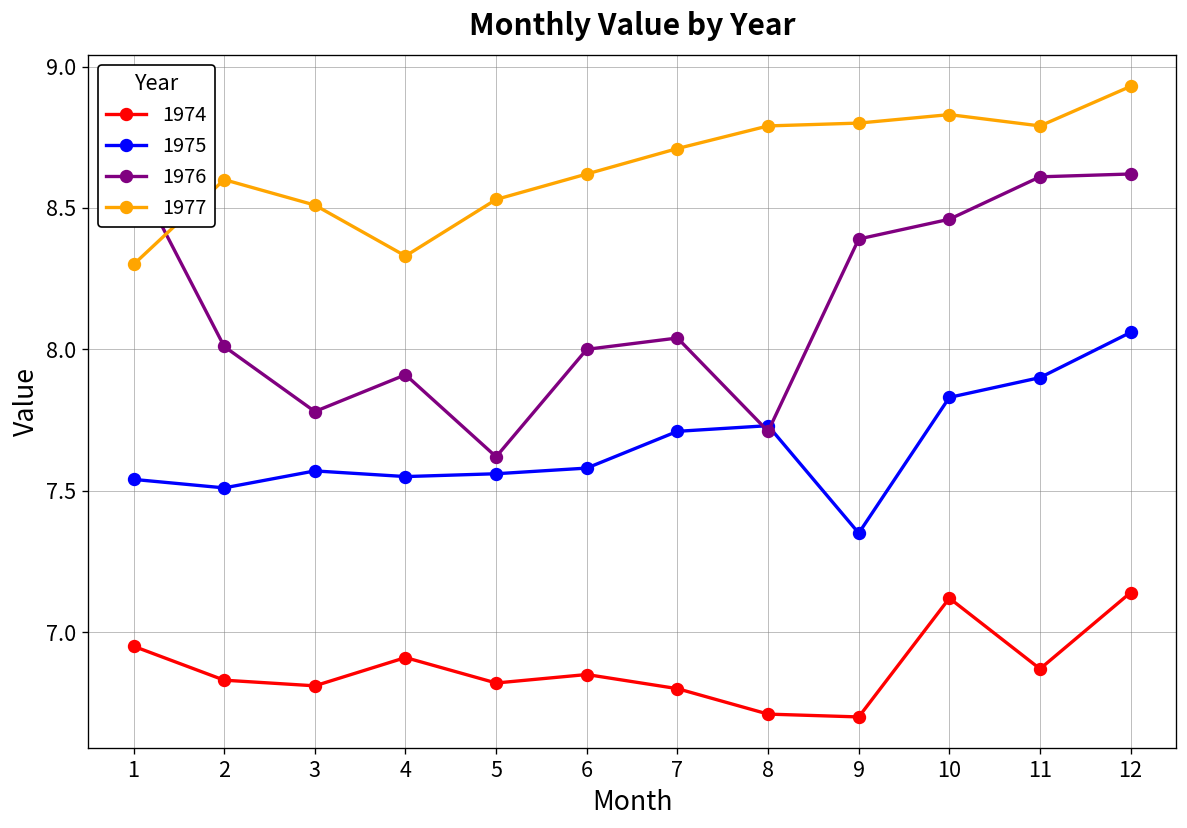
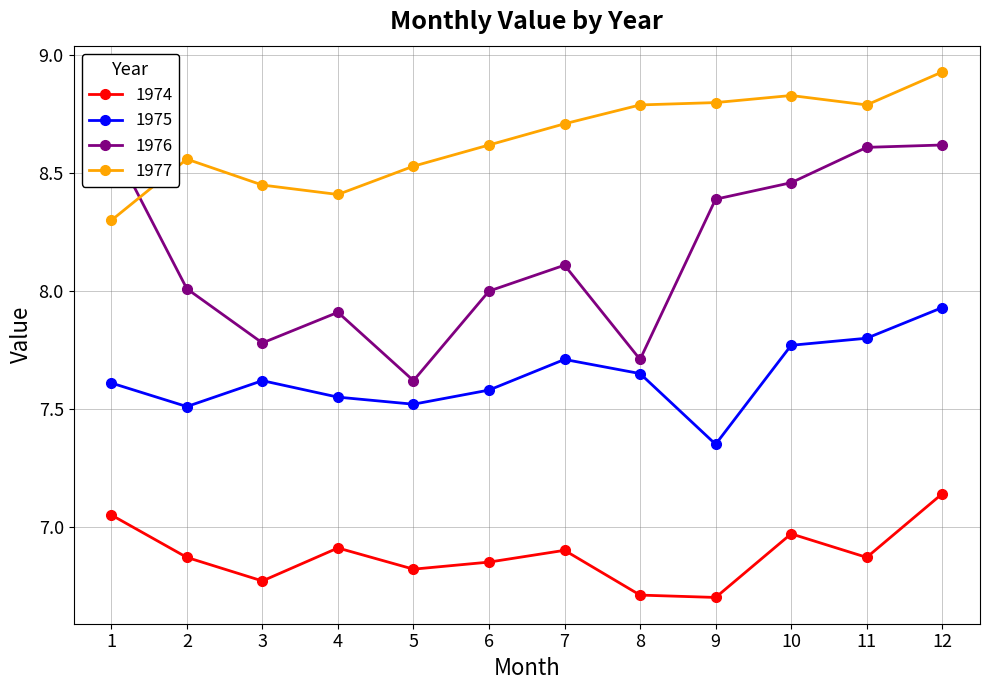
1974, 1: 6.95 -> 7.05
1975, 1: 7.54 -> 7.61
1974, 2: 6.83 -> 6.87
1977, 2: 8.60 -> 8.56
1974, 3: 6.81 -> 6.77
1975, 3: 7.57 -> 7.62
1977, 3: 8.51 -> 8.45
1977, 4: 8.33 -> 8.41
1975, 5: 7.56 -> 7.52
1974, 7: 6.8 -> 6.9
1976, 7: 8.04 -> 8.11
1975, 8: 7.73 -> 7.65
1974, 10: 7.12 -> 6.97
1975, 10: 7.83 -> 7.77
1975, 11: 7.9 -> 7.8
1975, 12: 8.06 -> 7.93
